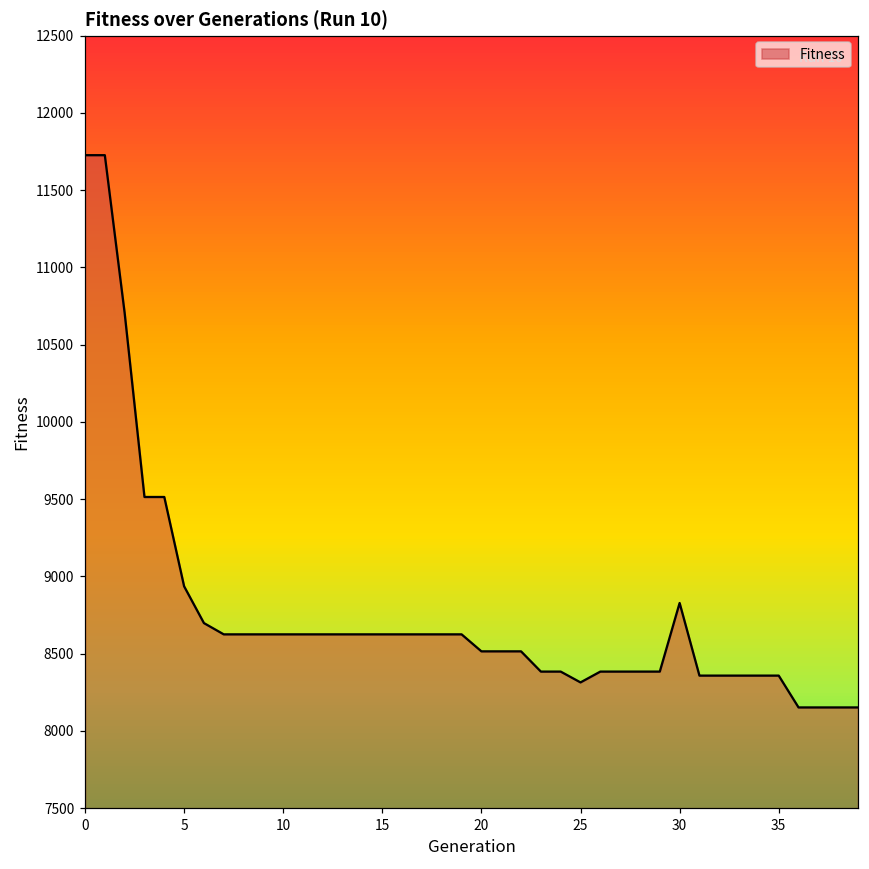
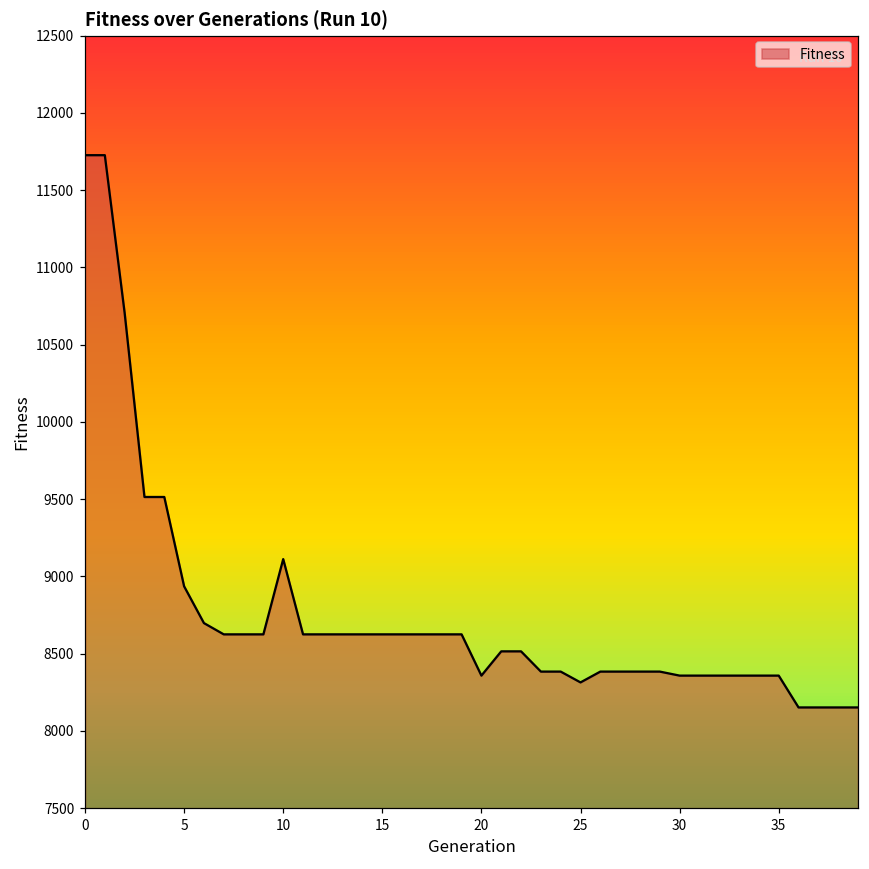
10: 8630 -> 9110
20: 8520 -> 8360
30: 8830 -> 8360
